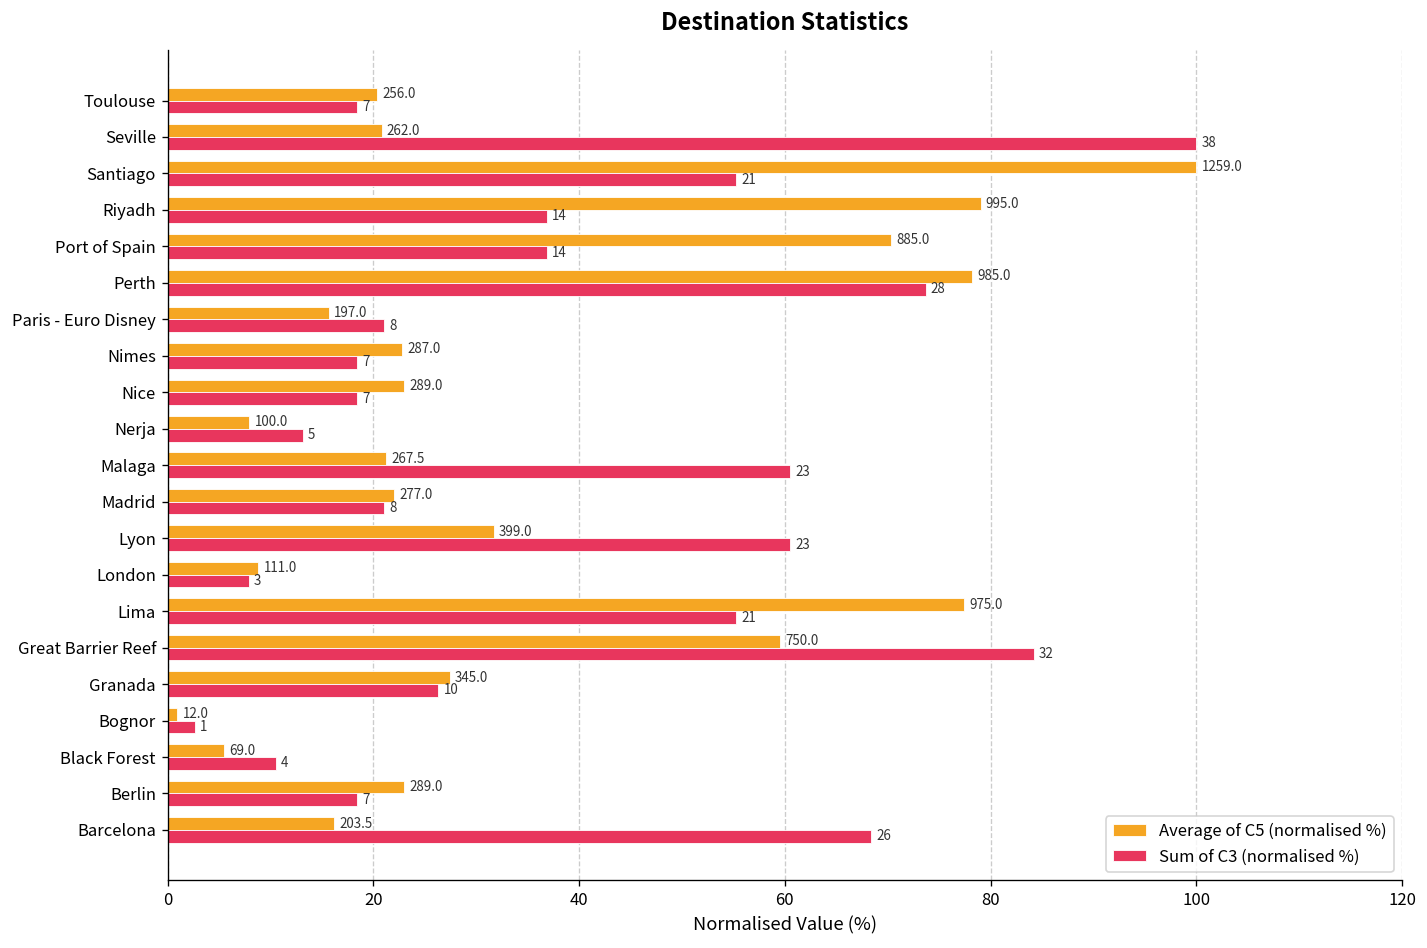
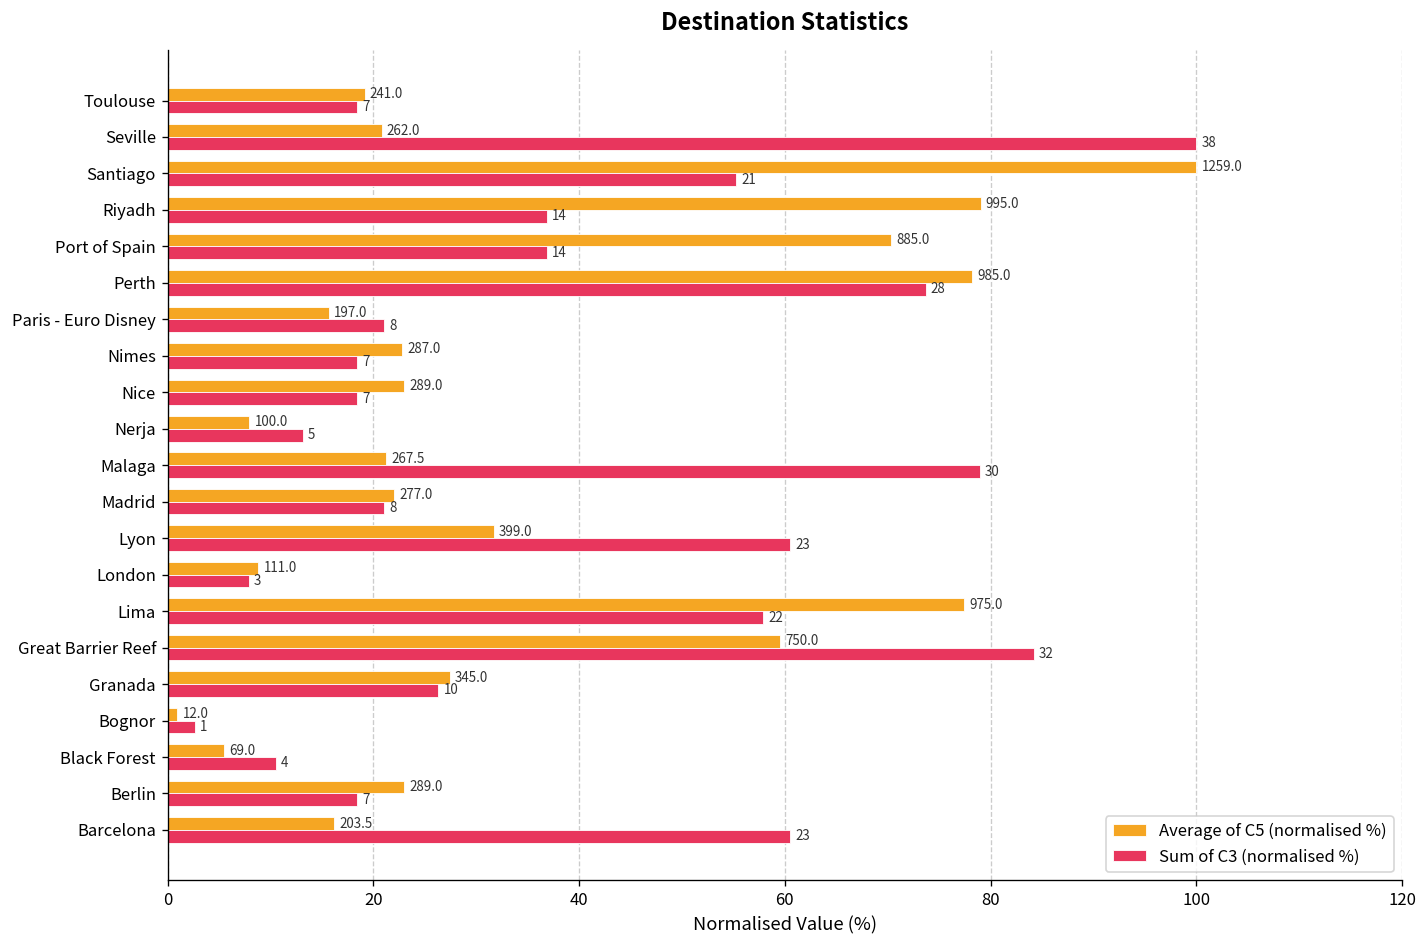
Average of C5 (normalised %), Toulouse: 256.0 -> 241.0
Sum of C3 (normalised %), Malaga: 23 -> 30
Sum of C3 (normalised %), Lima: 21 -> 22
Sum of C3 (normalised %), Barcelona: 26 -> 23
